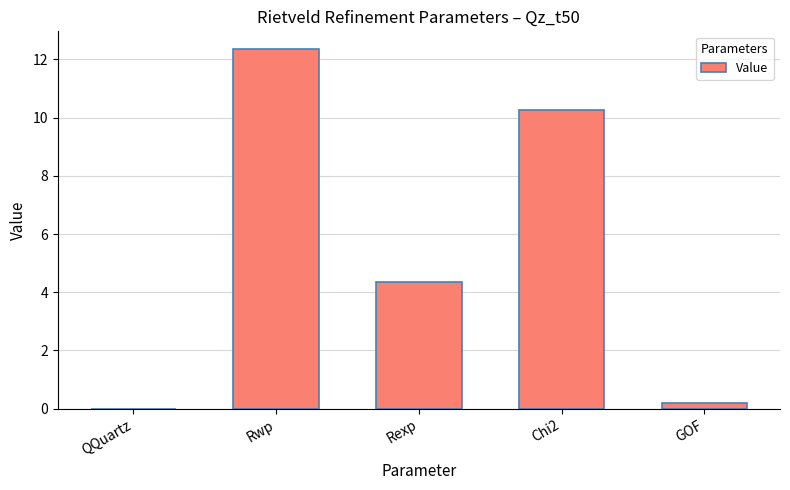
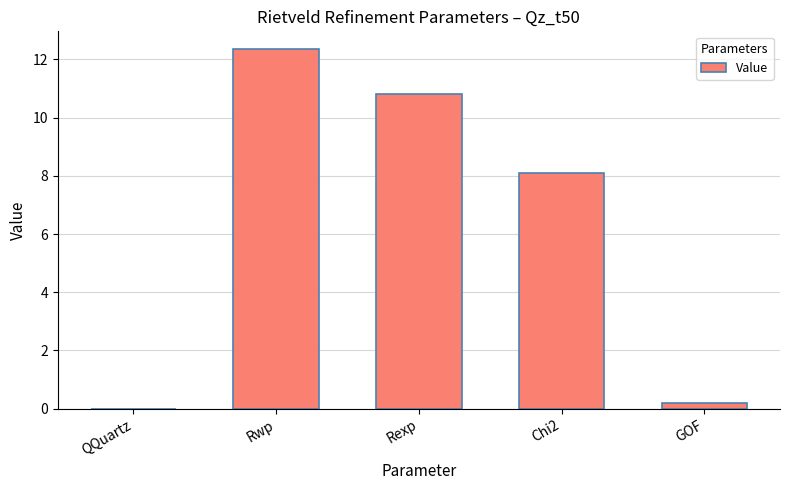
Rexp: 4.3 -> 10.8
Chi2: 10.2 -> 8.1
